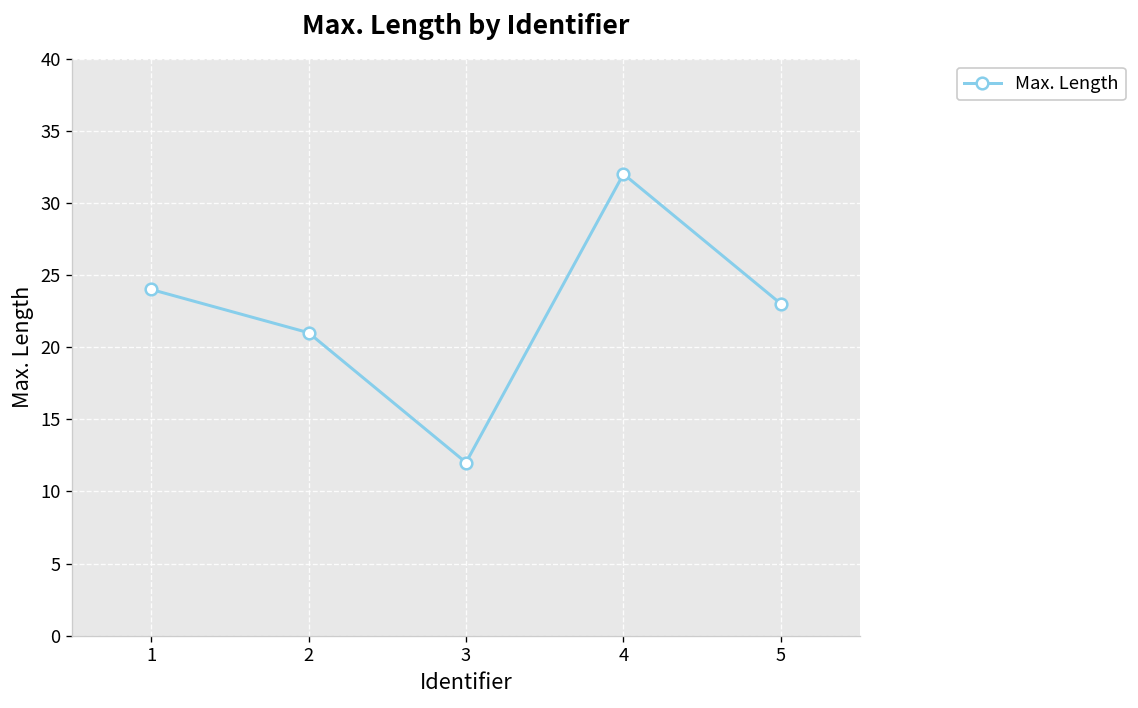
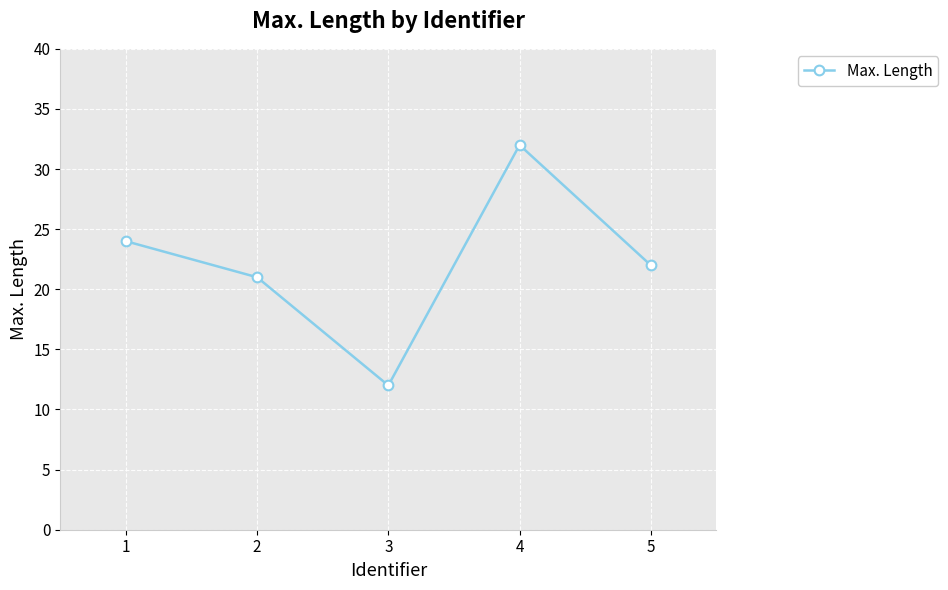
5: 23 -> 22
